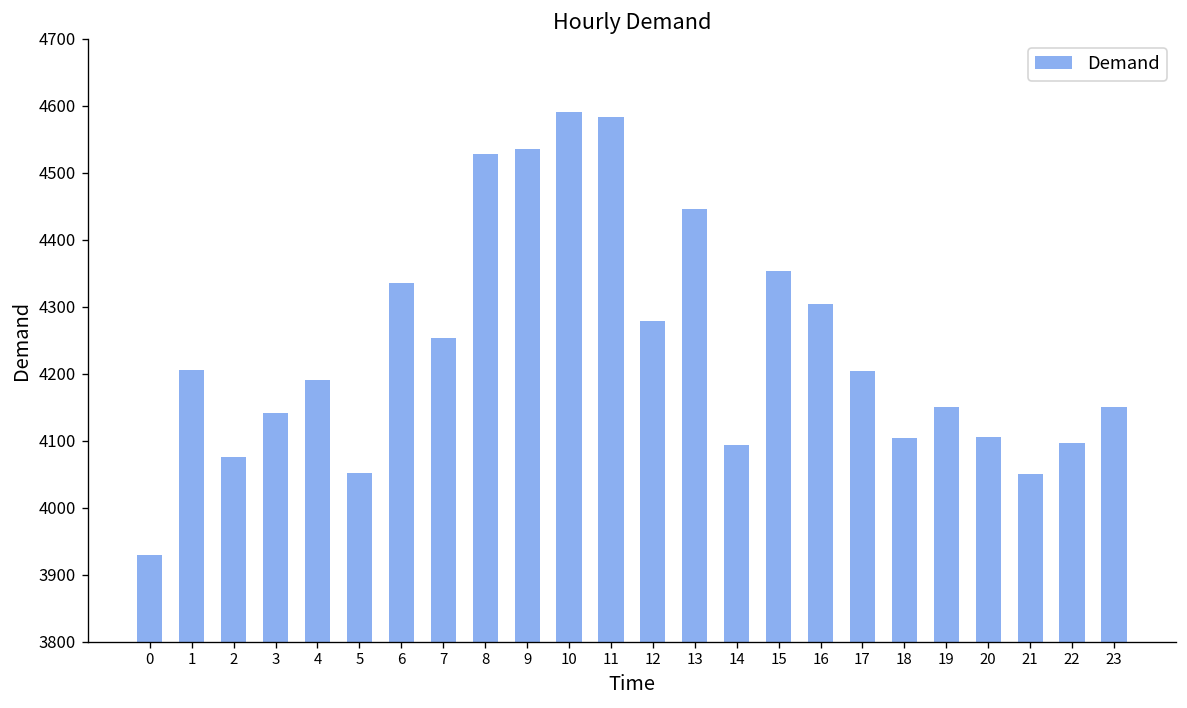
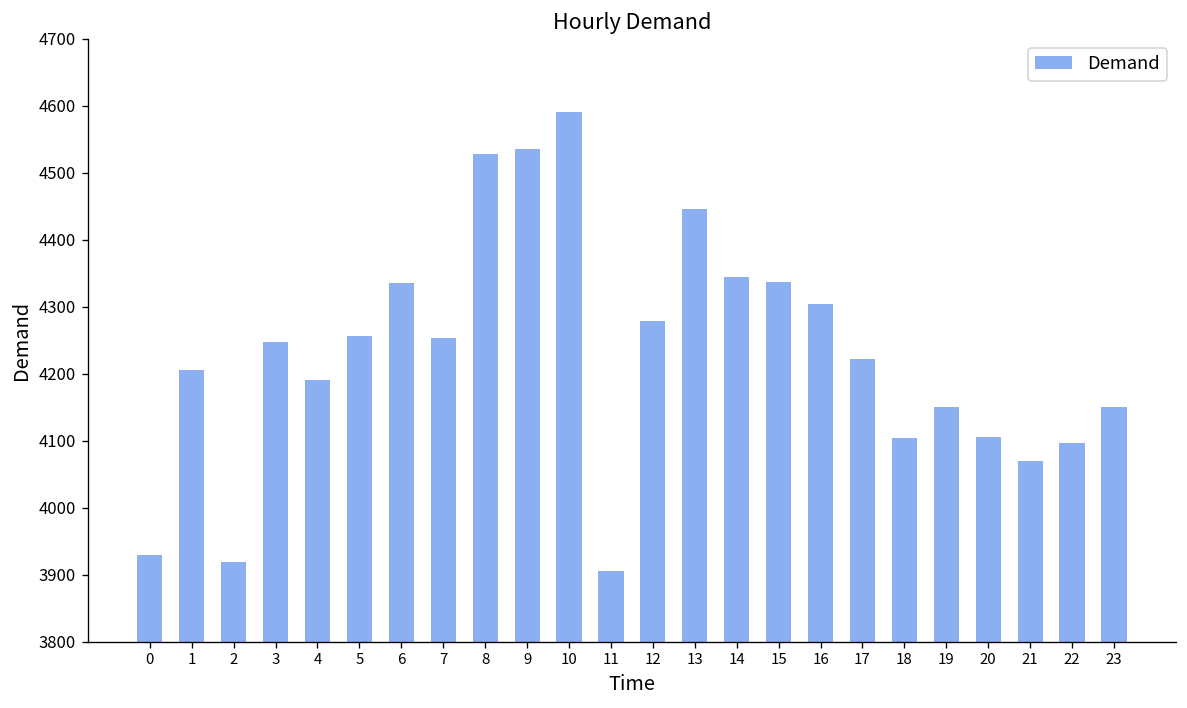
2: 4080 -> 3920
3: 4140 -> 4250
5: 4050 -> 4260
11: 4580 -> 3910
14: 4090 -> 4340
15: 4350 -> 4340
17: 4200 -> 4220
21: 4050 -> 4070
